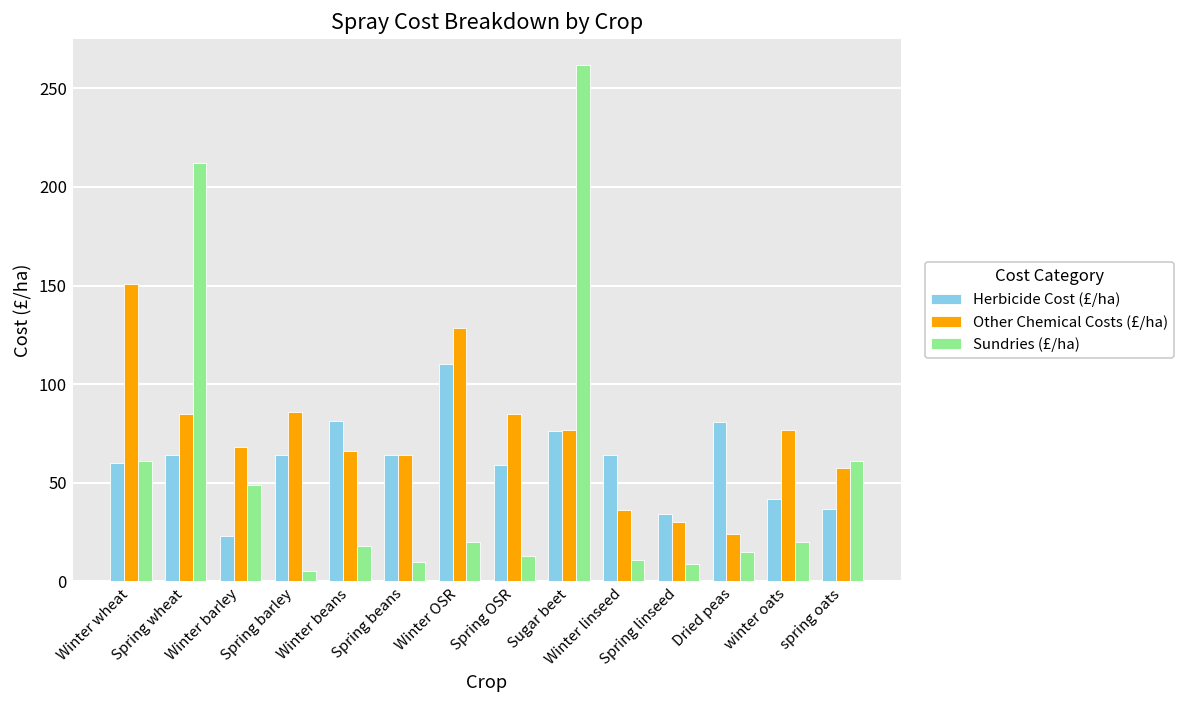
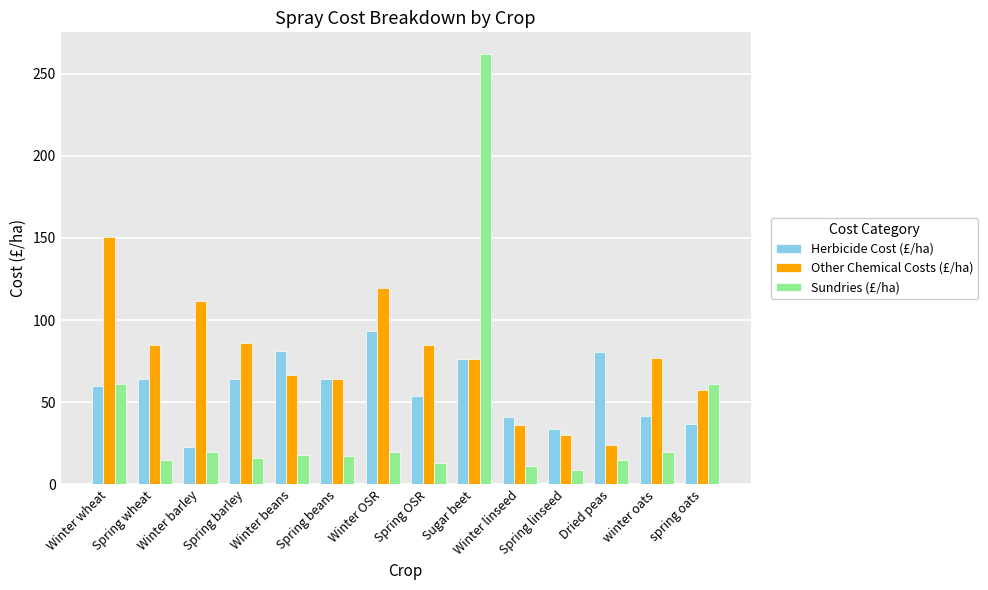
Sundries (£/ha), Spring wheat: 212 -> 15
Other Chemical Costs (£/ha), Winter barley: 68 -> 111
Sundries (£/ha), Winter barley: 49 -> 20
Sundries (£/ha), Spring barley: 5 -> 16
Sundries (£/ha), Spring beans: 10 -> 17
Herbicide Cost (£/ha), Winter OSR: 110 -> 94
Other Chemical Costs (£/ha), Winter OSR: 129 -> 120
Herbicide Cost (£/ha), Spring OSR: 59 -> 54
Herbicide Cost (£/ha), Winter linseed: 64 -> 41
